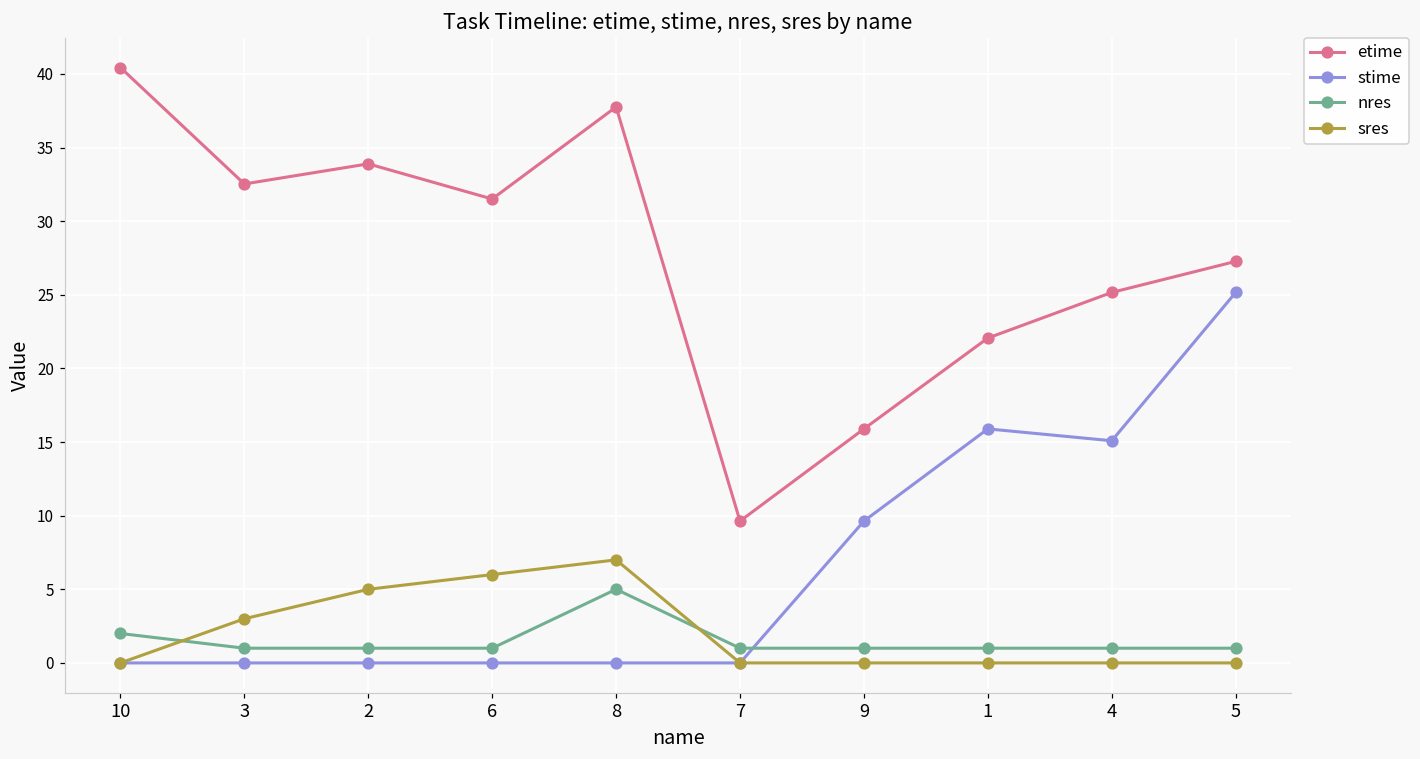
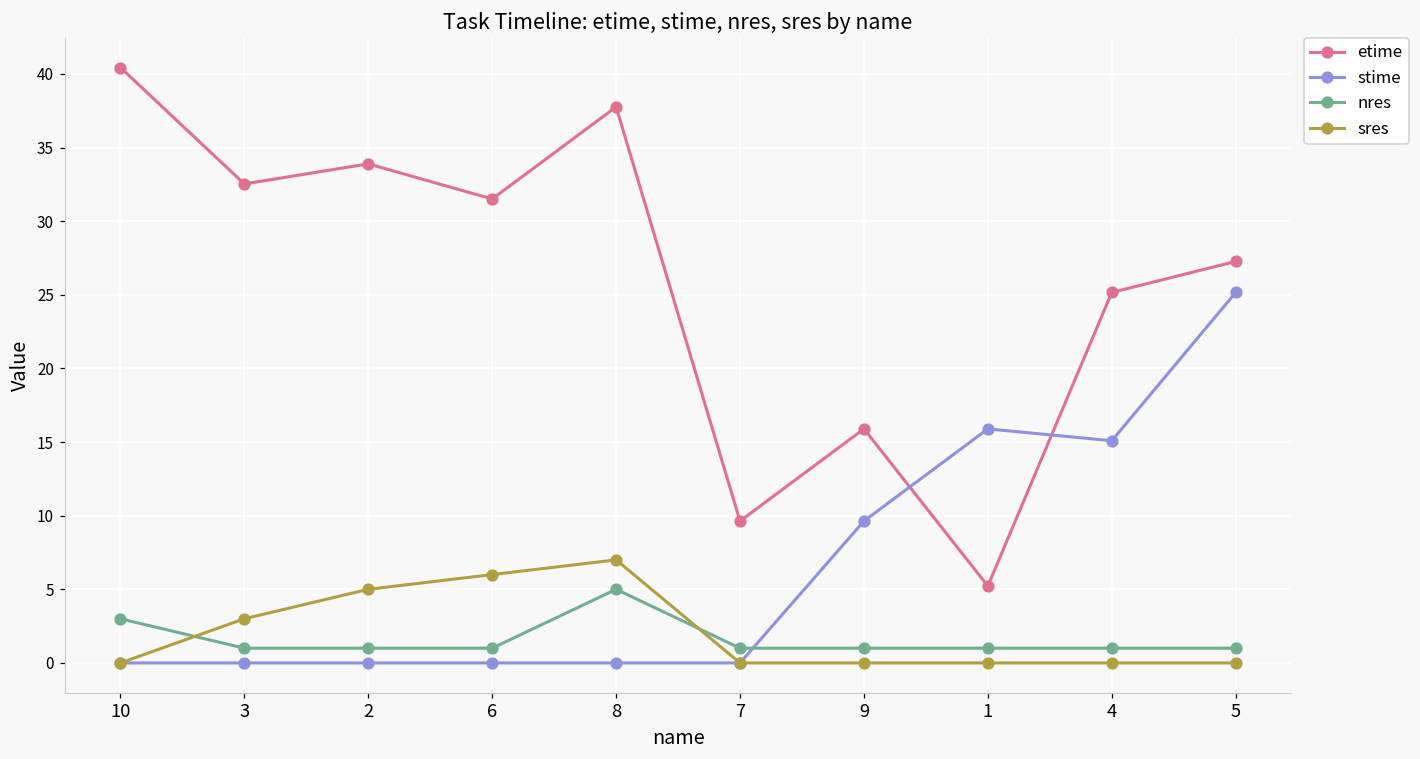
nres, 10: 2 -> 3
etime, 1: 22.1 -> 5.2
